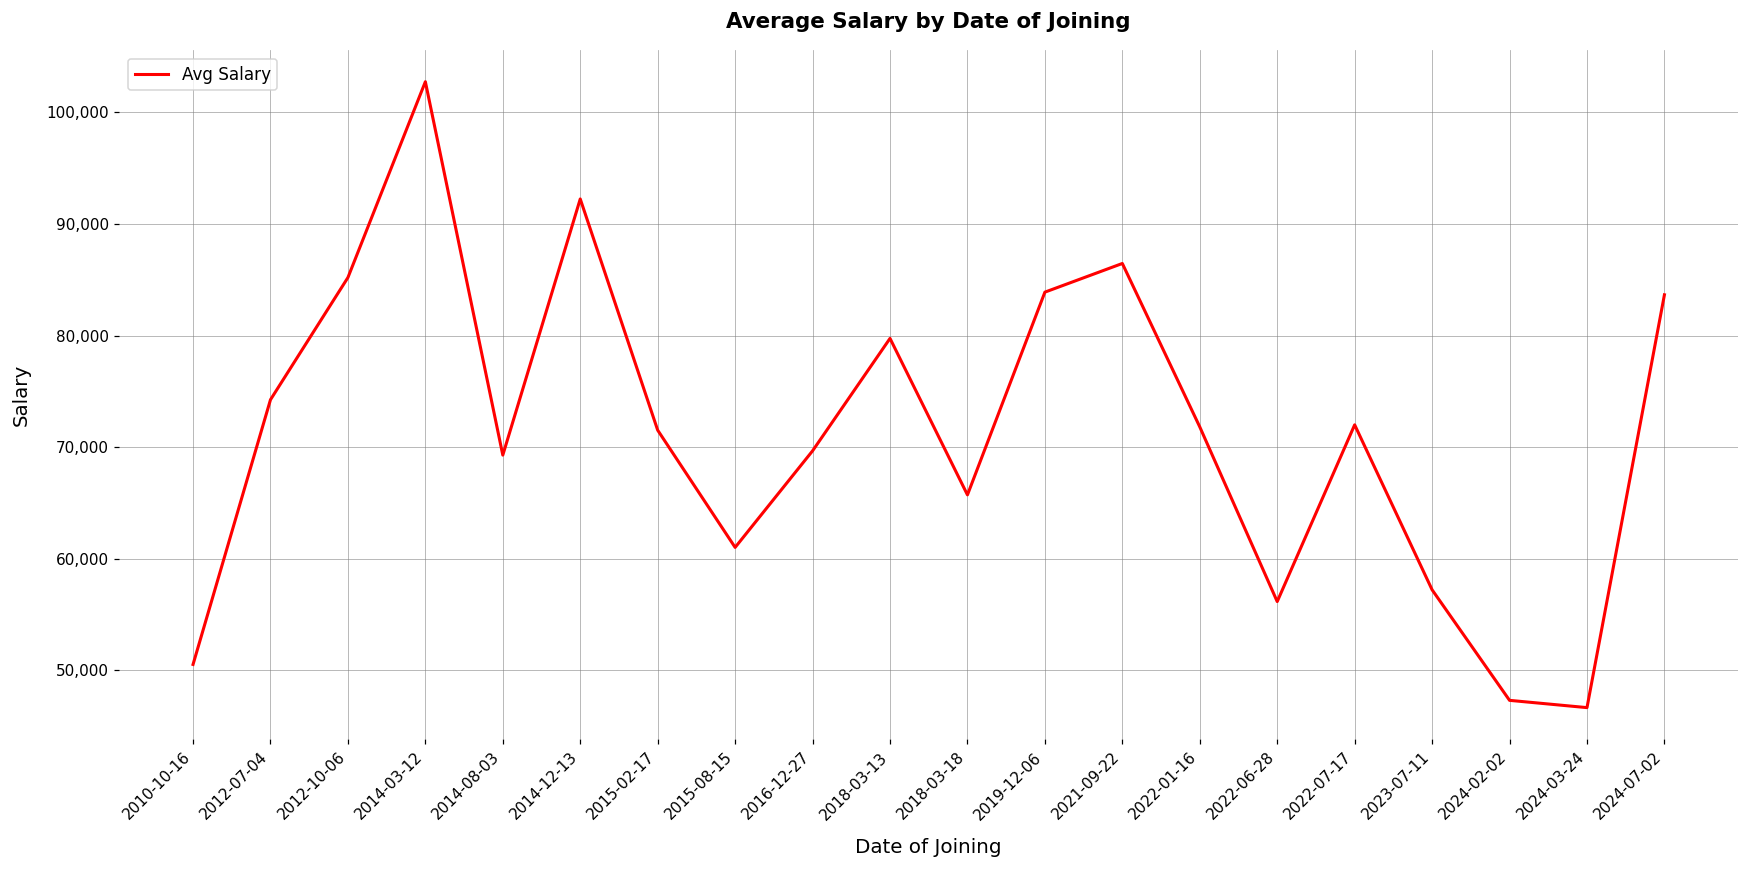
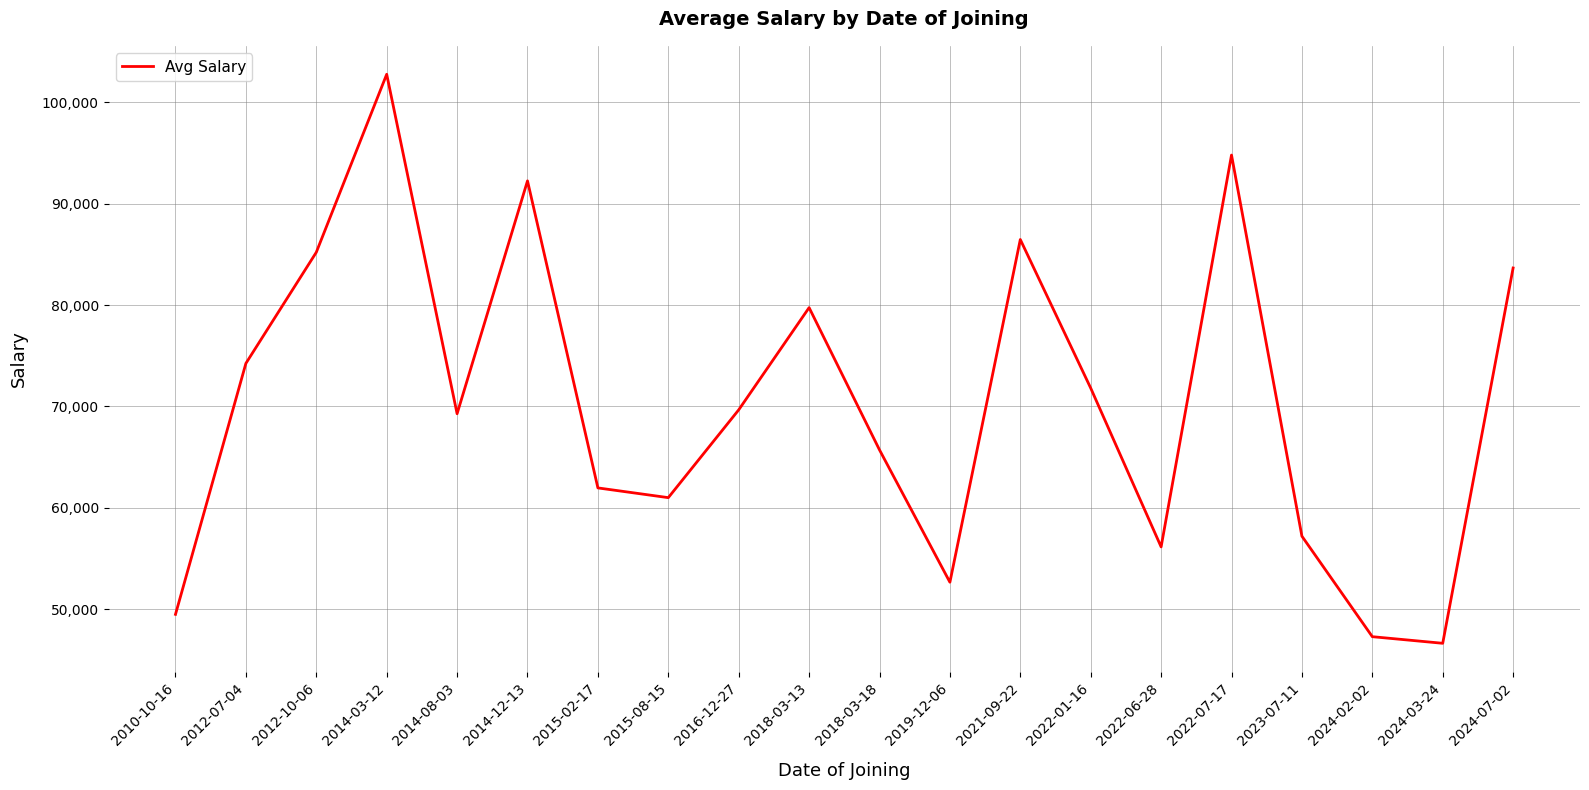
2010-10-16: 50,500 -> 49,500
2015-02-17: 71,500 -> 62,000
2019-12-06: 83,900 -> 52,700
2022-07-17: 72,000 -> 94,800
